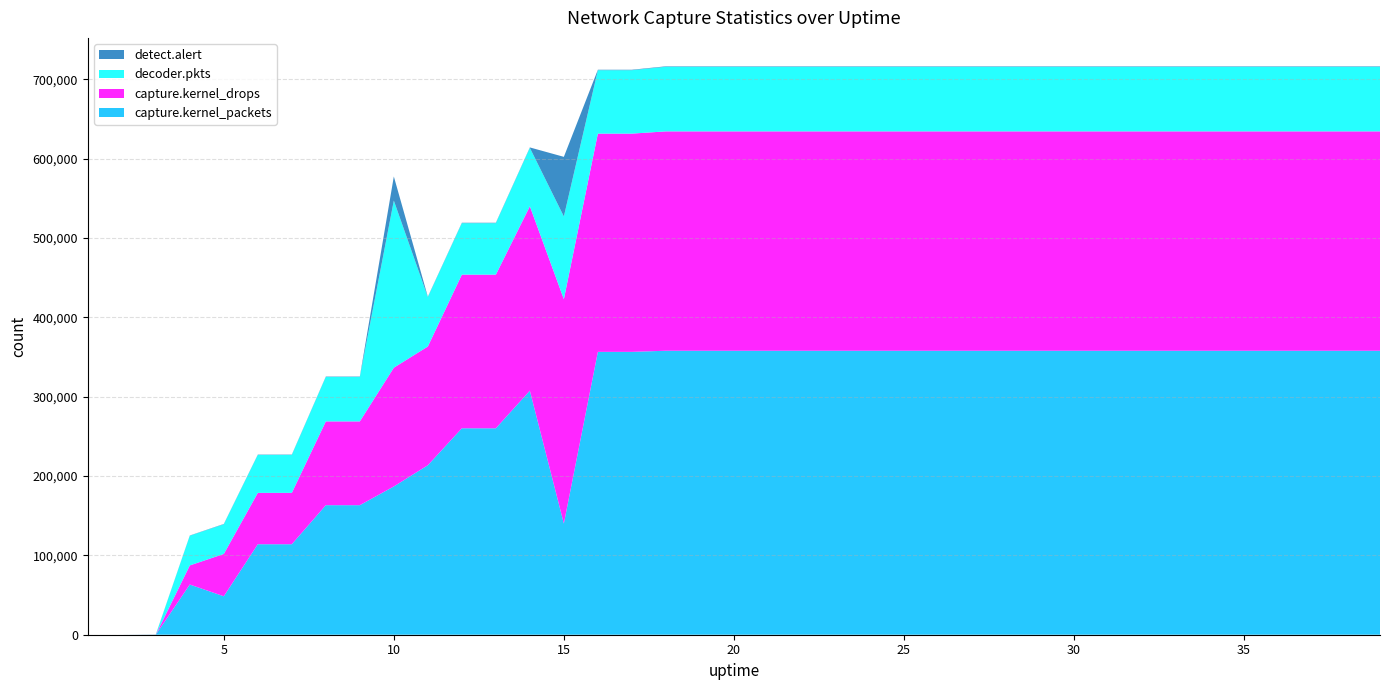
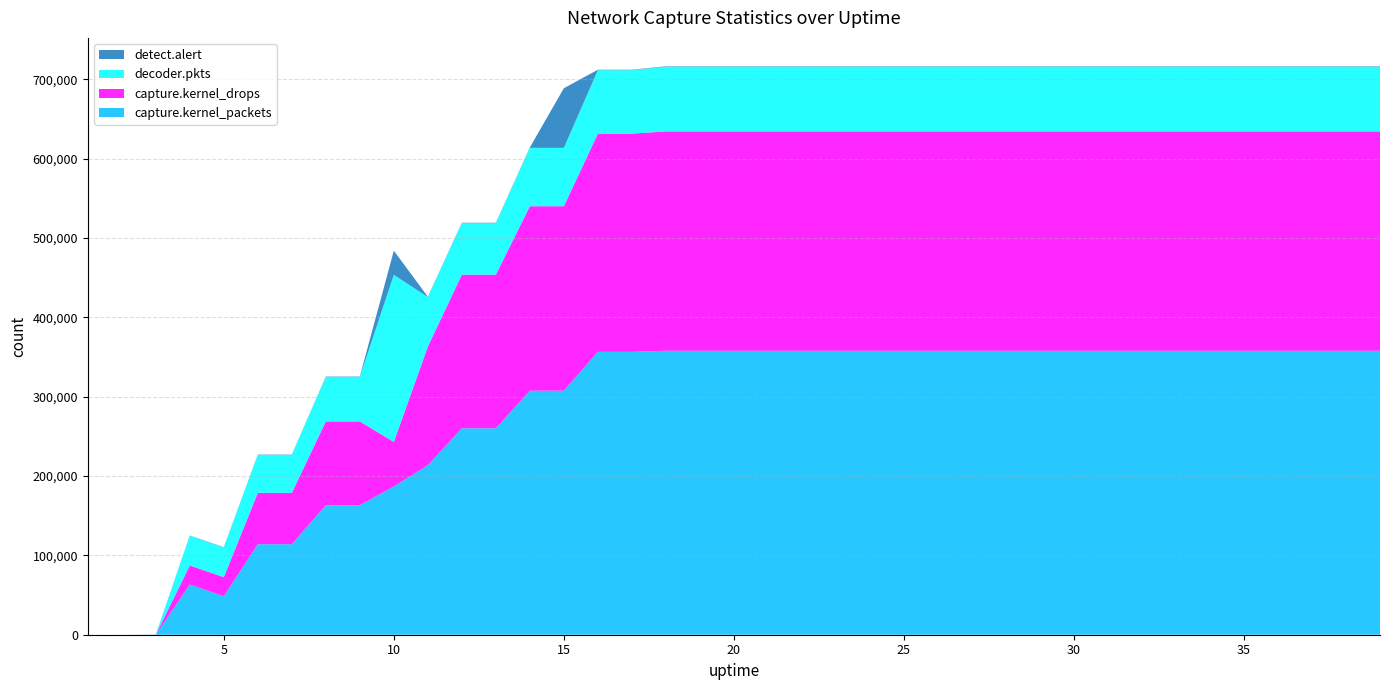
capture.kernel_drops, 5: 50,000 -> 20,000
capture.kernel_drops, 10: 150,000 -> 60,000
capture.kernel_packets, 15: 140,000 -> 310,000
capture.kernel_drops, 15: 280,000 -> 230,000
decoder.pkts, 15: 100,000 -> 70,000
